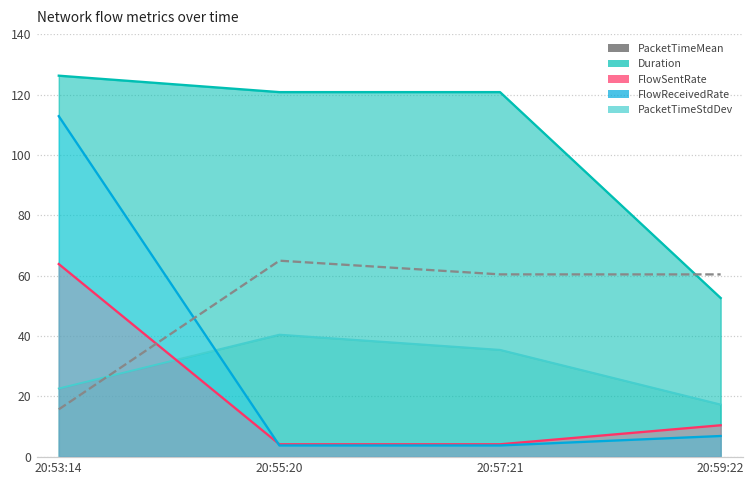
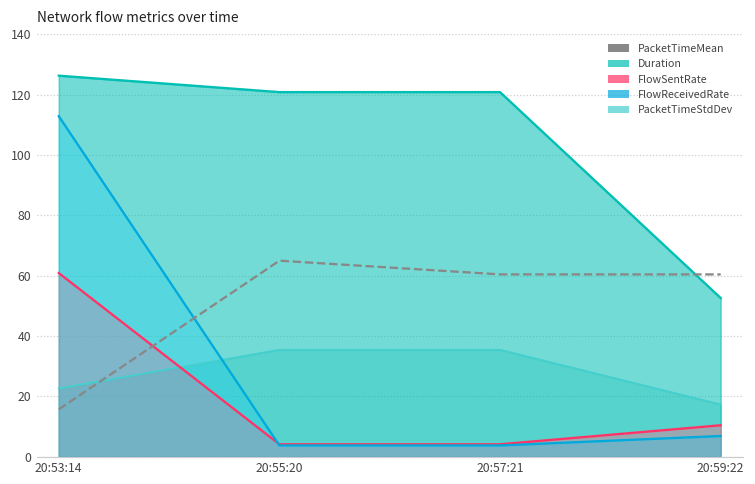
FlowSentRate, 20:53:14: 64 -> 61
PacketTimeStdDev, 20:55:20: 40 -> 35
